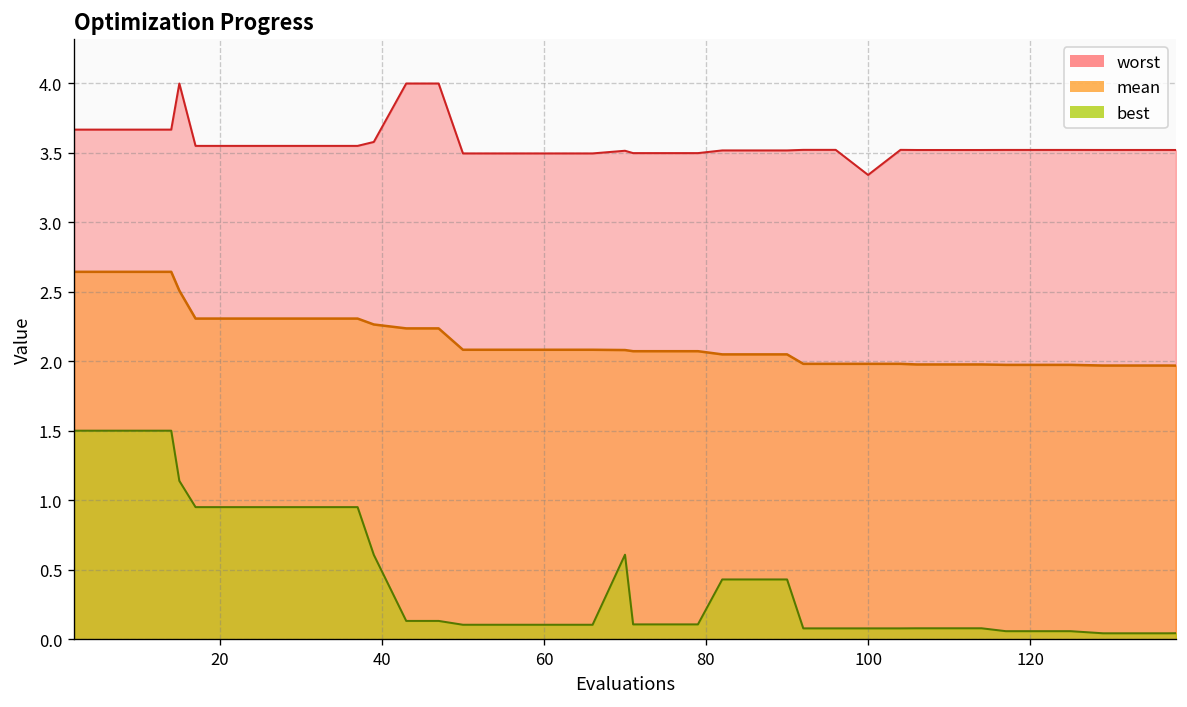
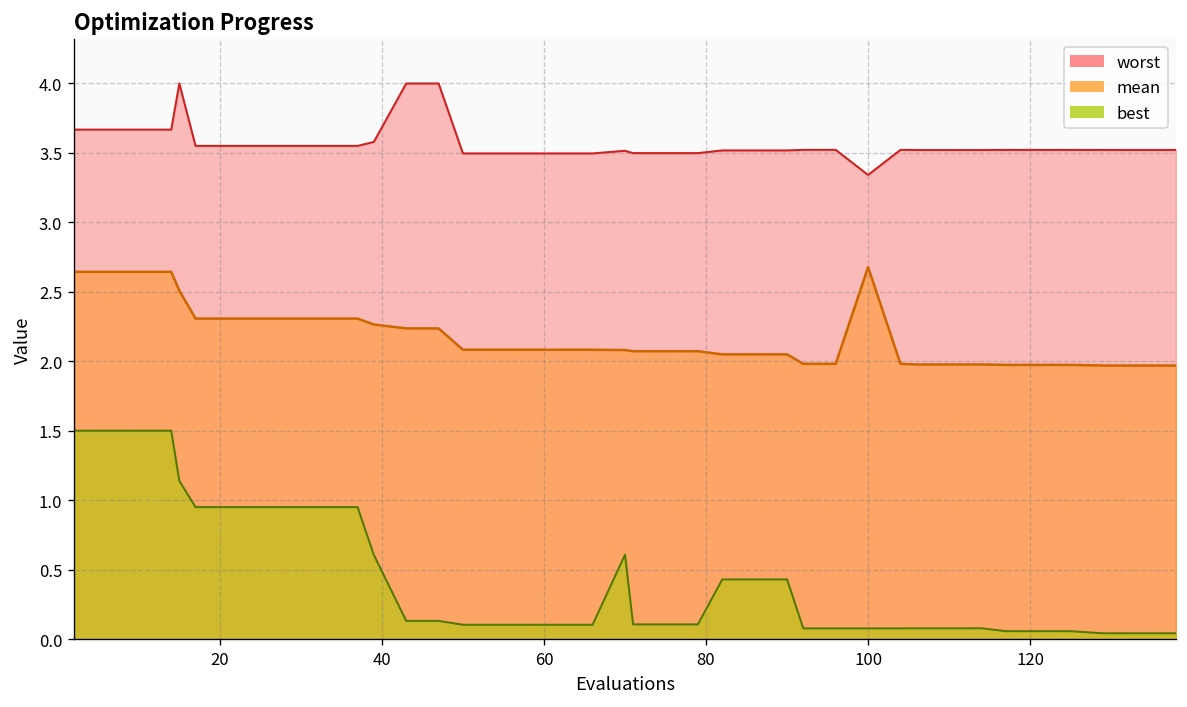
mean, 100: 1.98 -> 2.68
